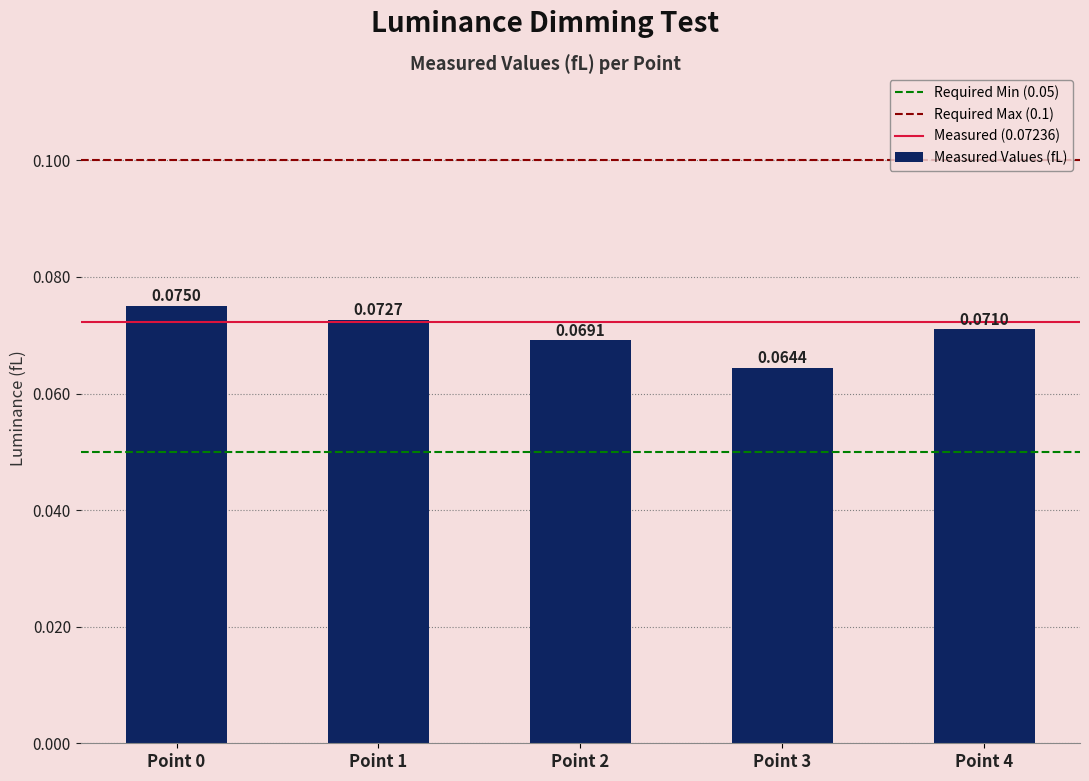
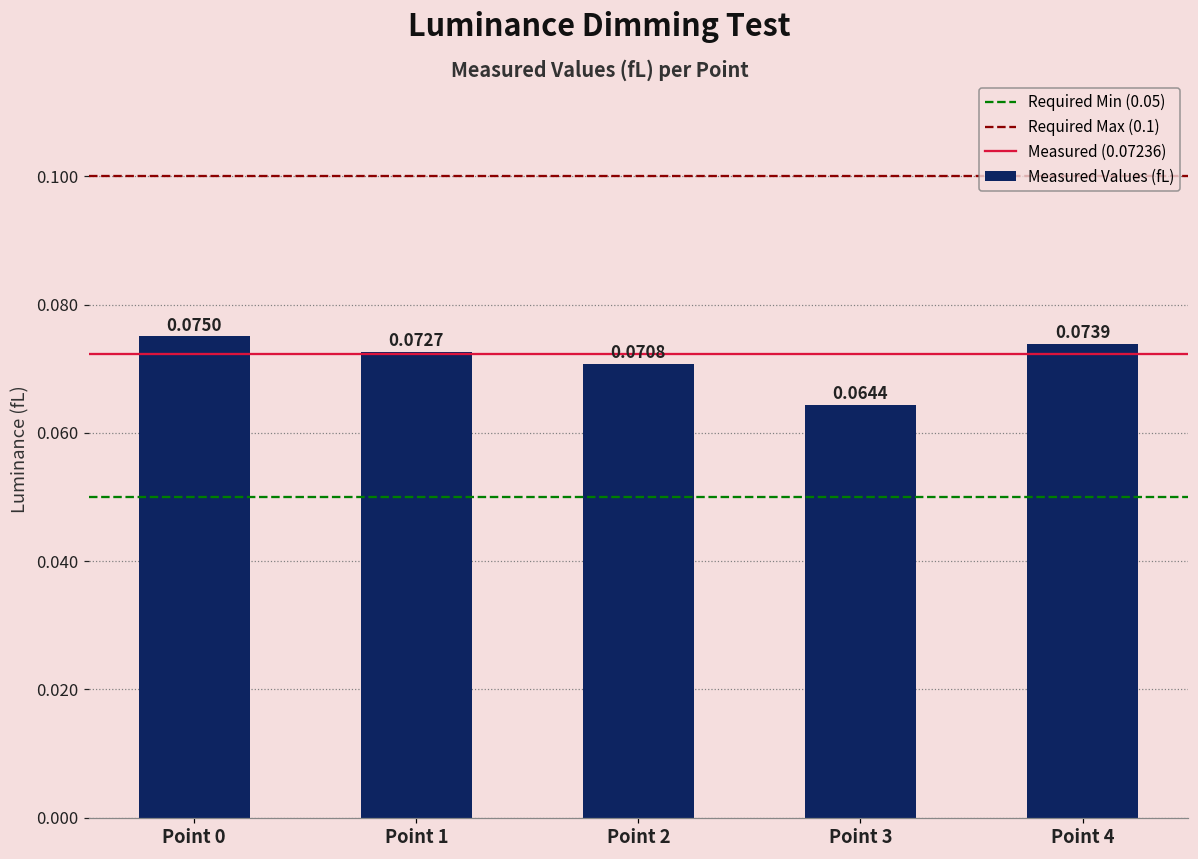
Point 2: 0.0691 -> 0.0708
Point 4: 0.0710 -> 0.0739
